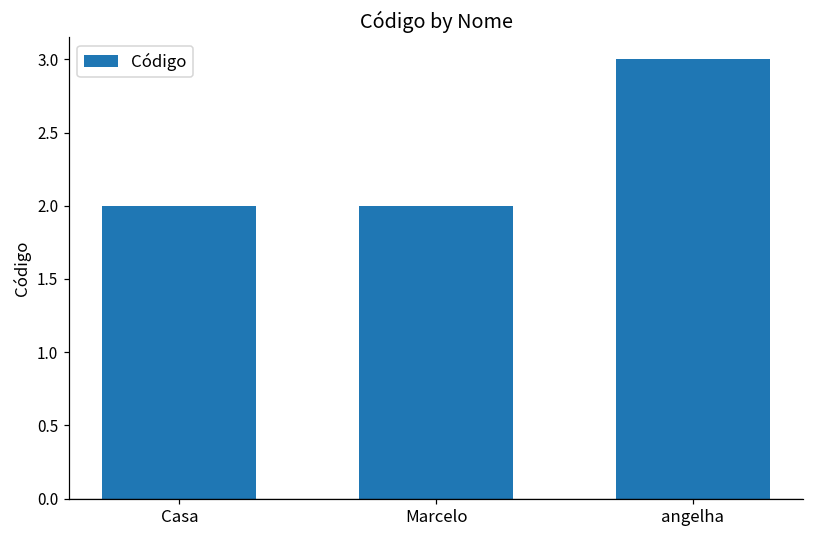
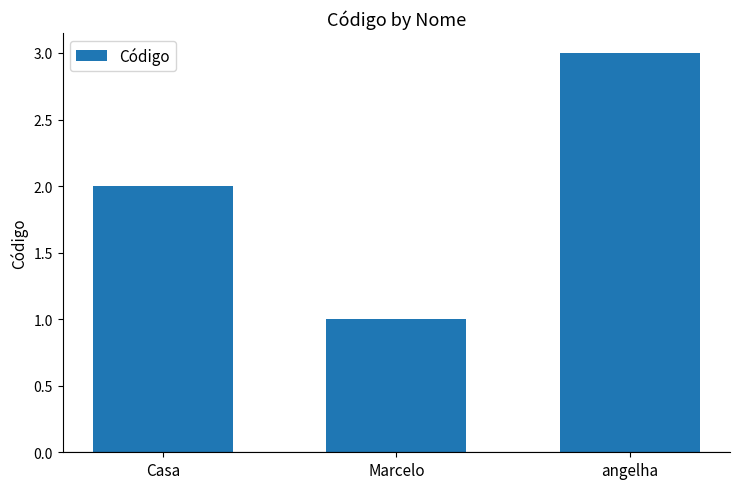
Marcelo: 2 -> 1
